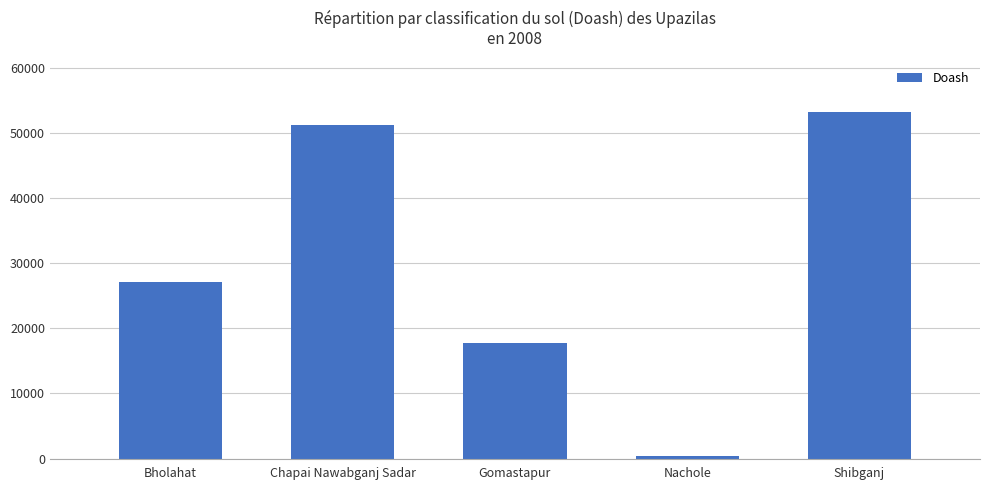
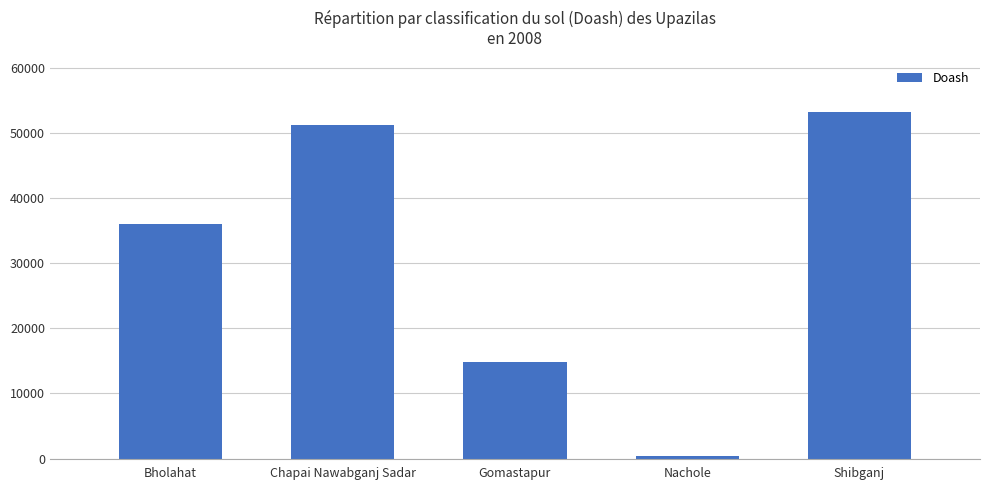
Bholahat: 27000 -> 36000
Gomastapur: 18000 -> 15000
